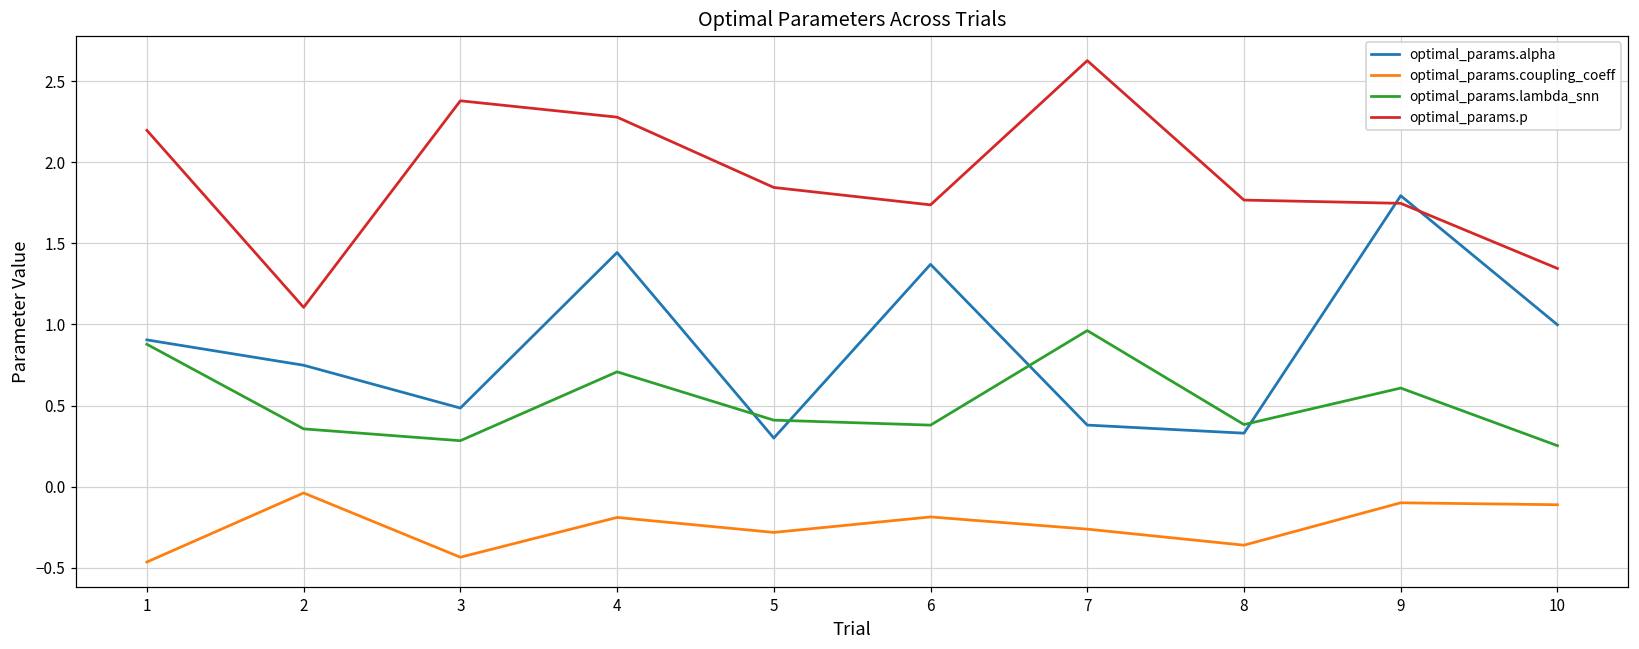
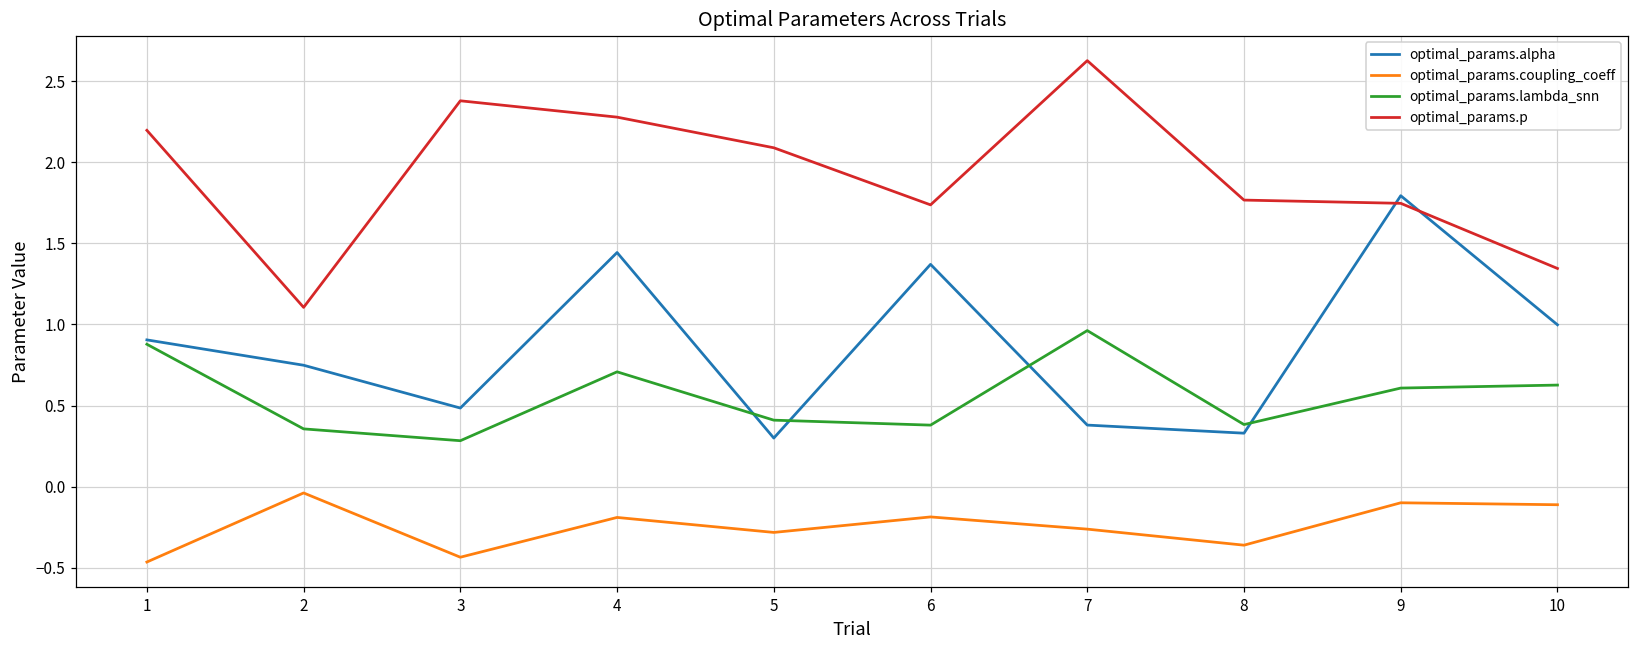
optimal_params.p, 5: 1.84 -> 2.09
optimal_params.lambda_snn, 10: 0.25 -> 0.63
